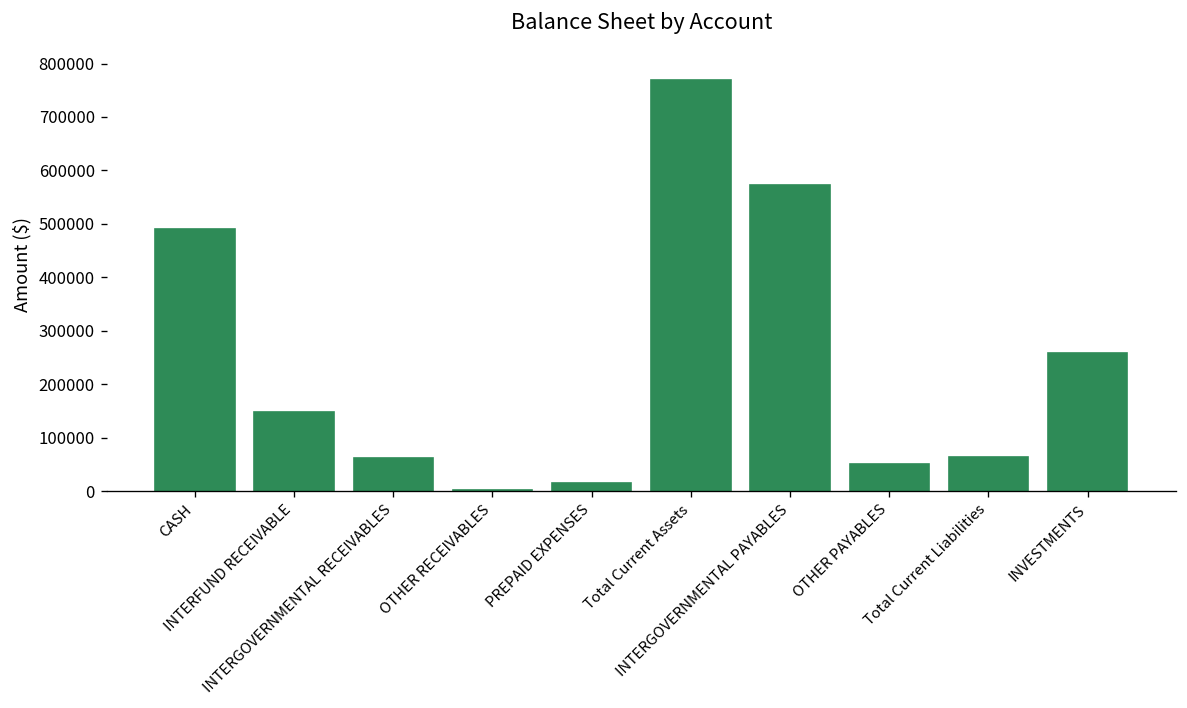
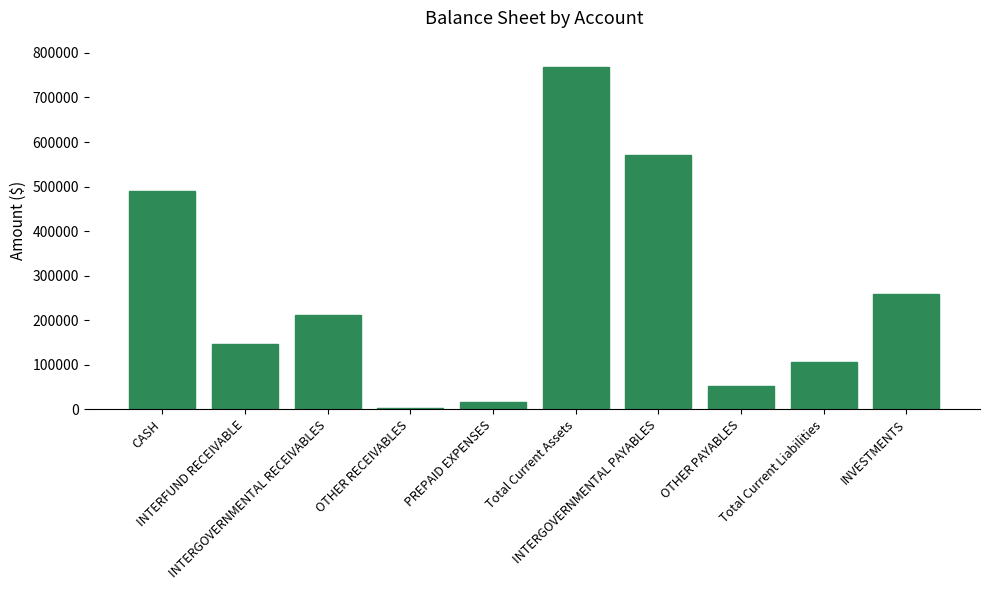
INTERGOVERNMENTAL RECEIVABLES: 60000 -> 210000
Total Current Liabilities: 60000 -> 110000
